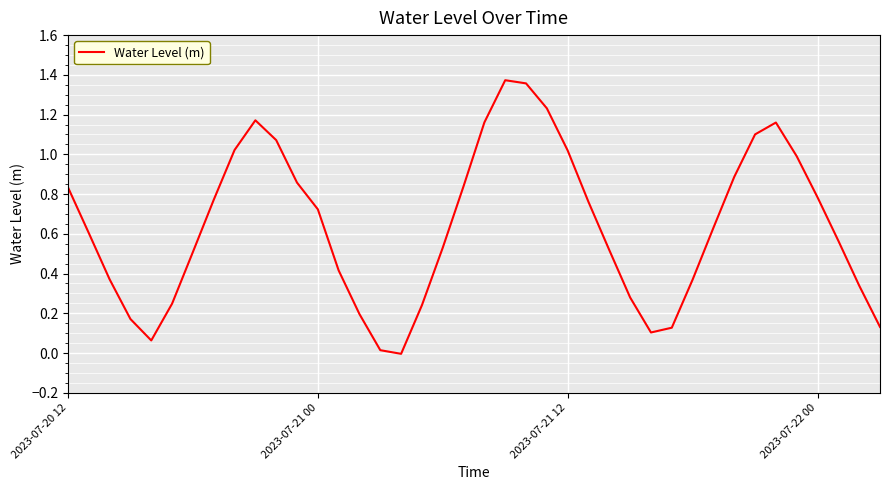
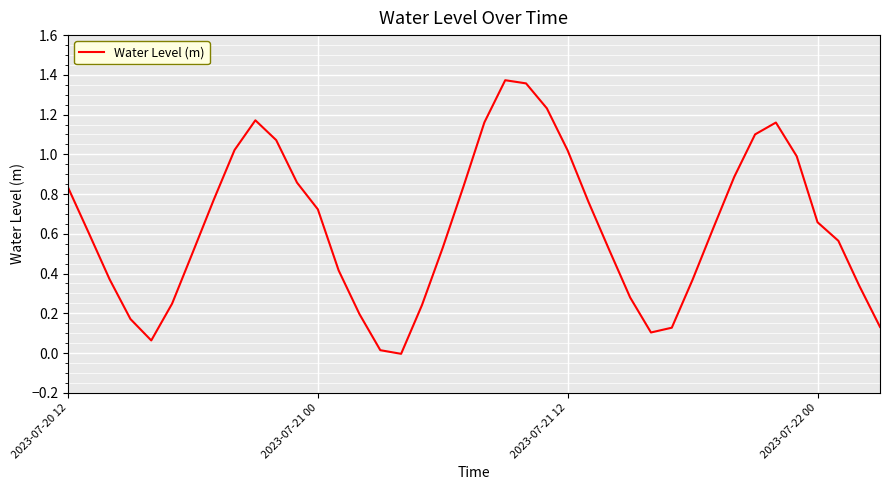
2023-07-22 00: 0.78 -> 0.66
